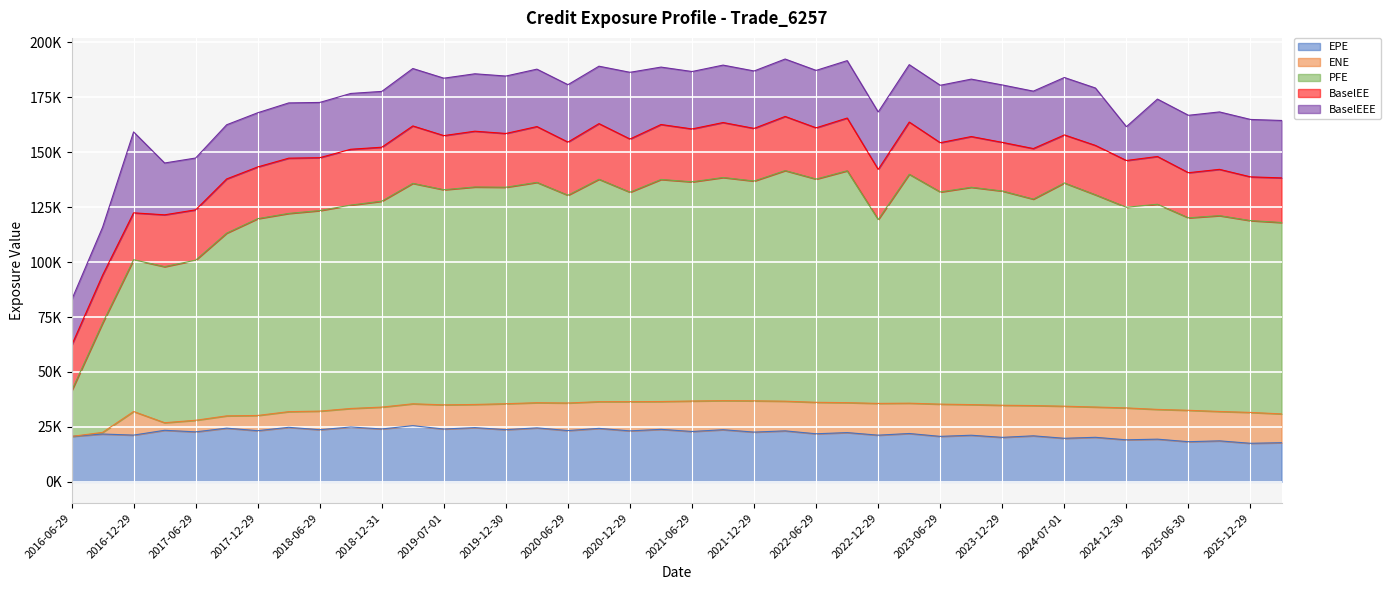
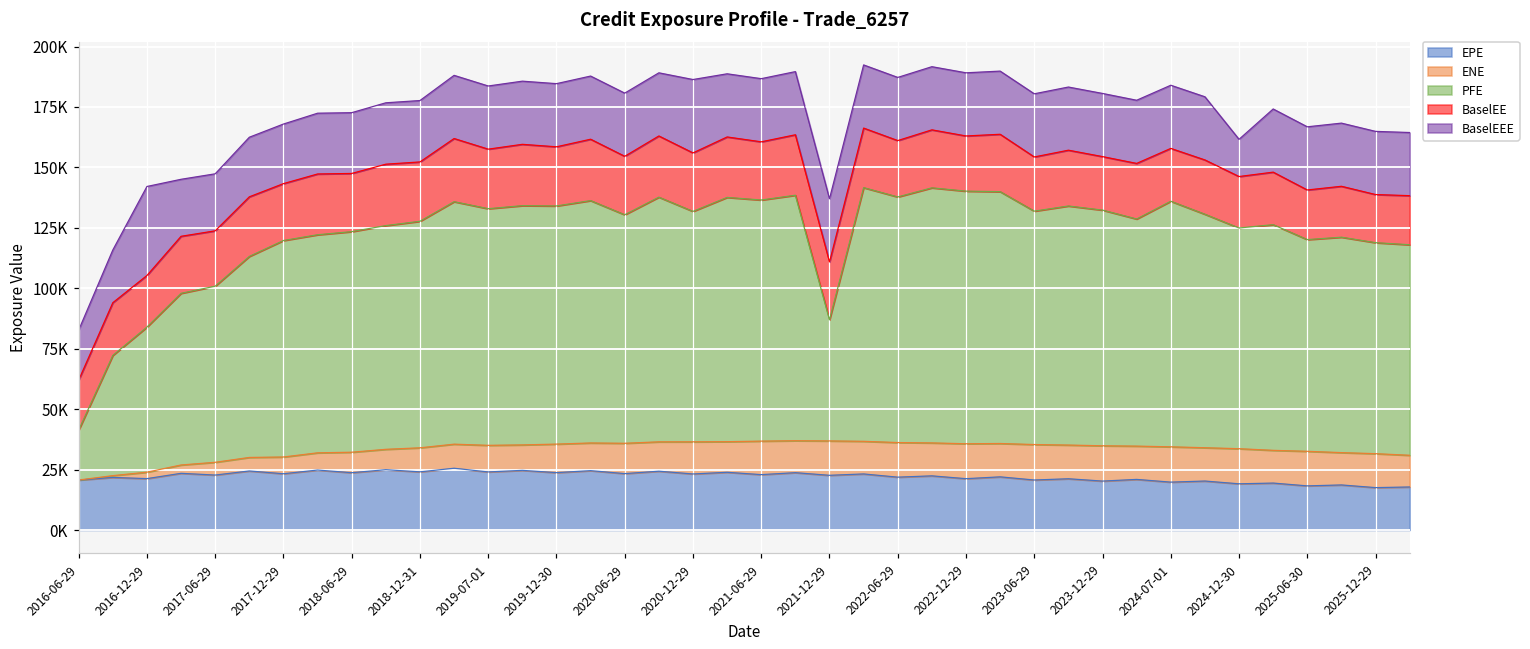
ENE, 2016-12-29: 11000 -> 3000
PFE, 2016-12-29: 69000 -> 60000
PFE, 2021-12-29: 100000 -> 50000
PFE, 2022-12-29: 84000 -> 104000
